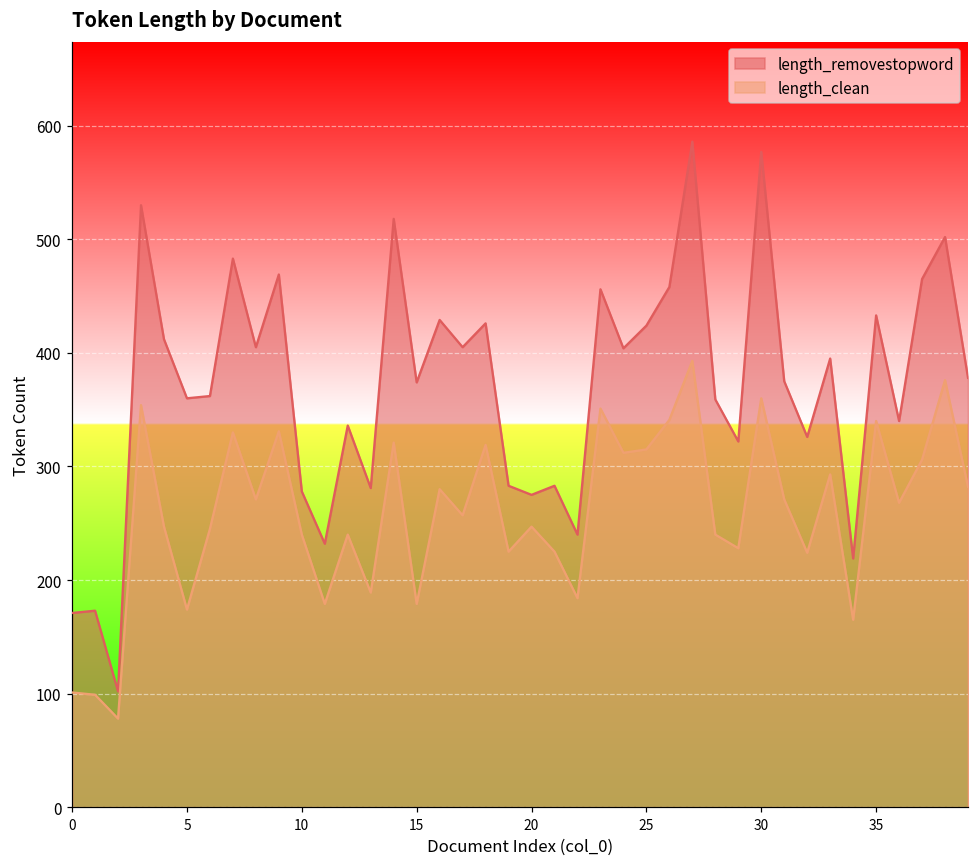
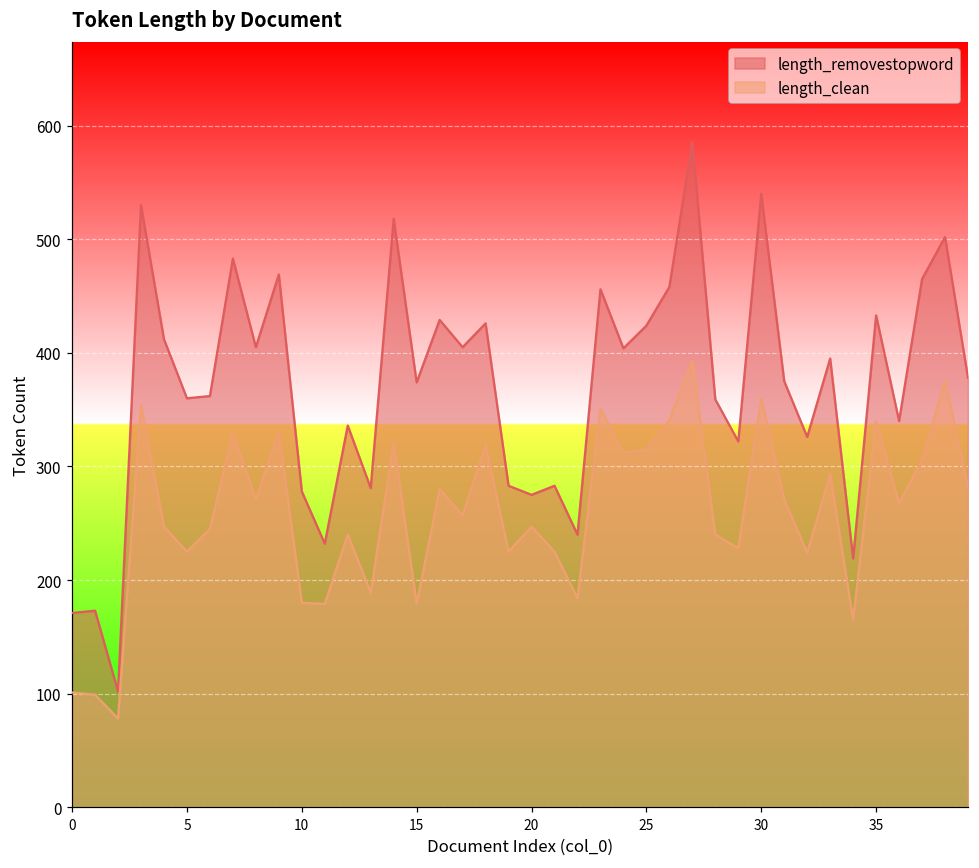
length_clean, 5: 174 -> 225
length_clean, 10: 240 -> 180
length_removestopword, 30: 577 -> 540
